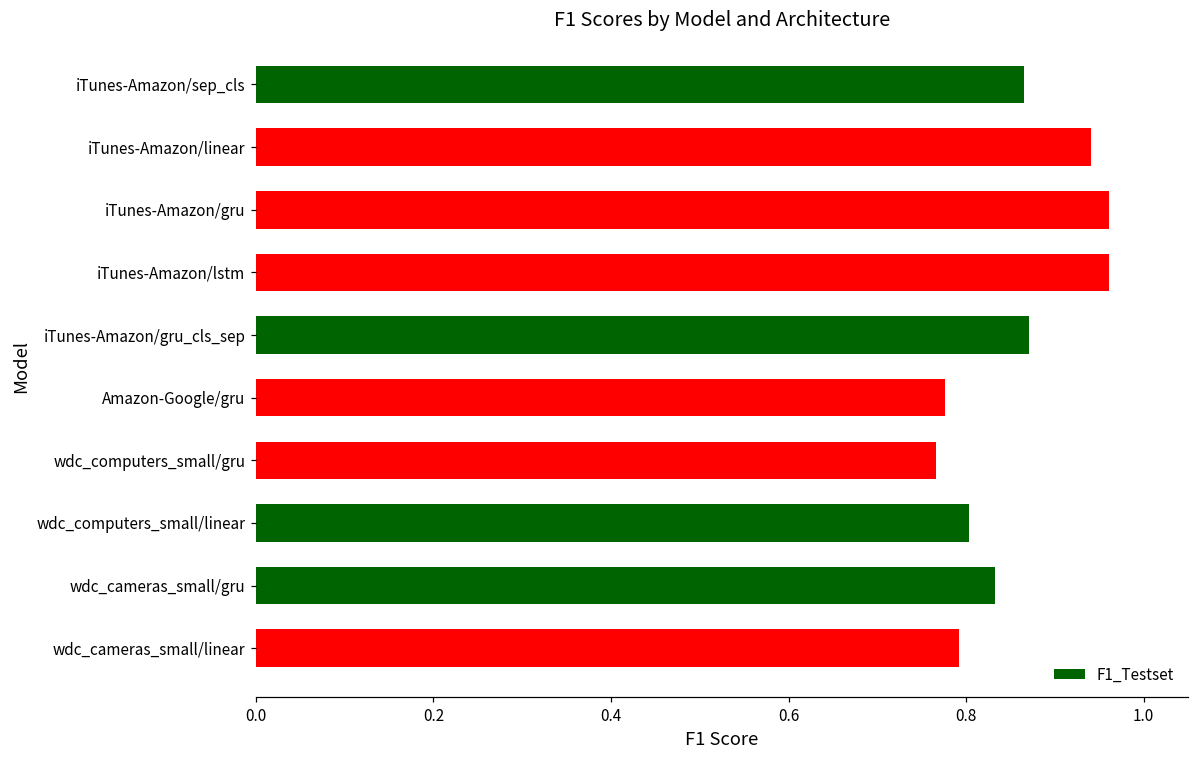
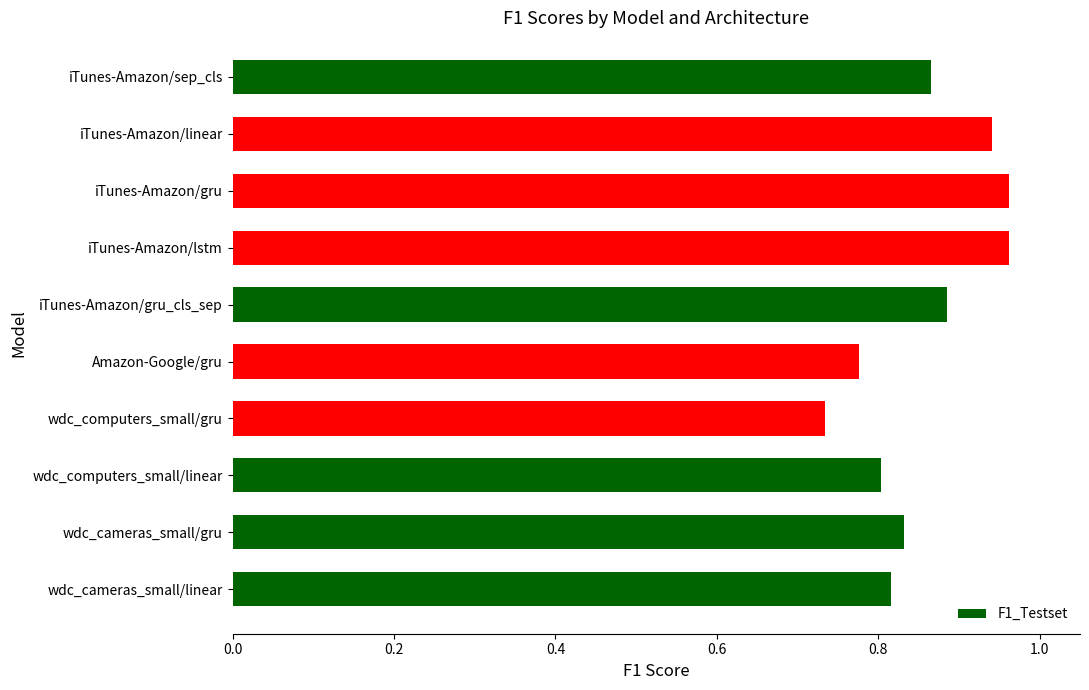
iTunes-Amazon/gru_cls_sep: 0.87 -> 0.89
wdc_computers_small/gru: 0.77 -> 0.73
wdc_cameras_small/linear: 0.79 -> 0.82
